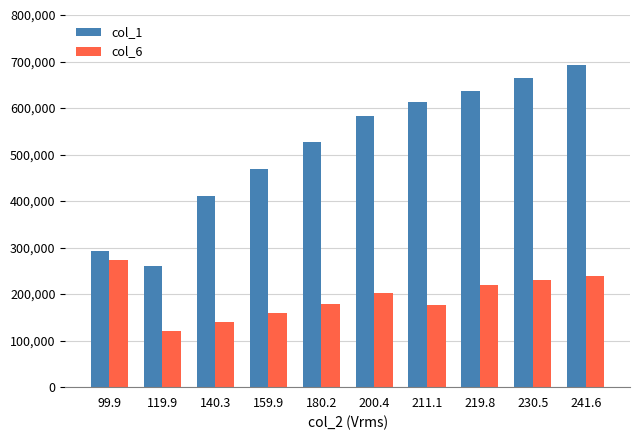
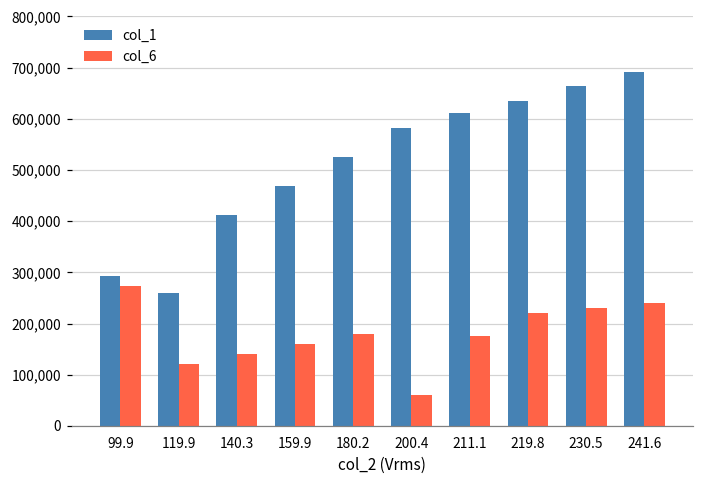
col_6, 200.4: 200,000 -> 60,000
